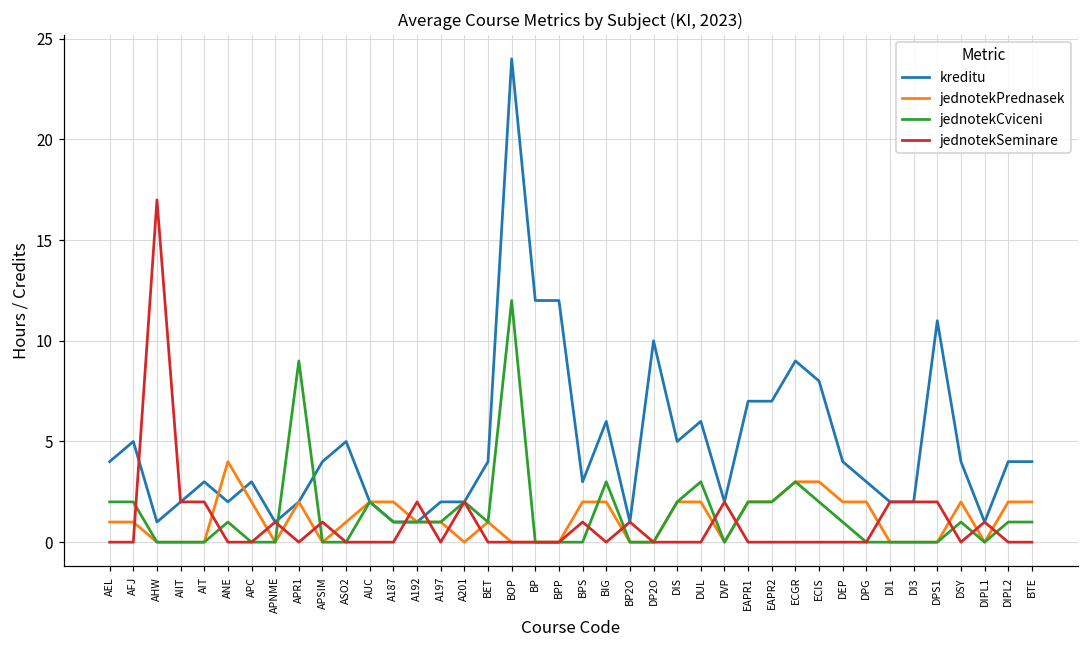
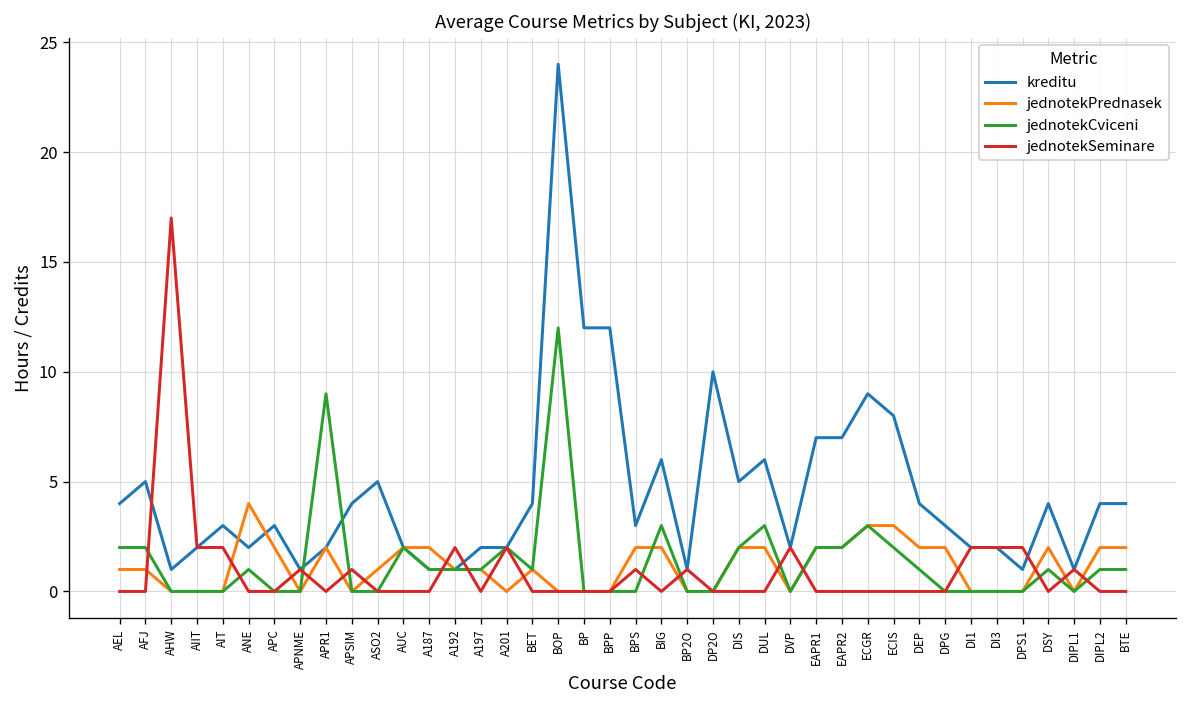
kreditu, DPS1: 11 -> 1
